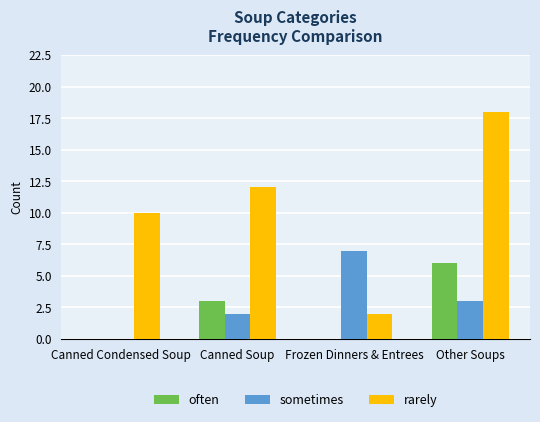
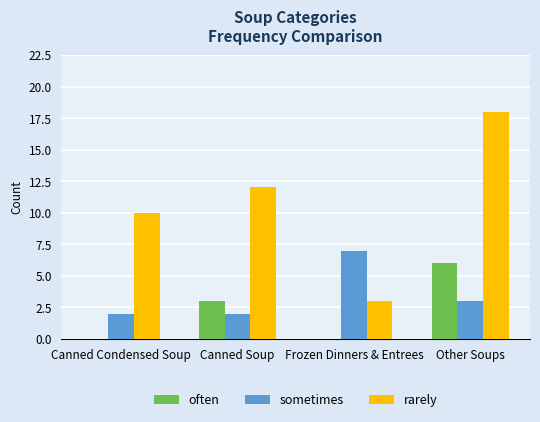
sometimes, Canned Condensed Soup: 0 -> 2
rarely, Frozen Dinners & Entrees: 2 -> 3
